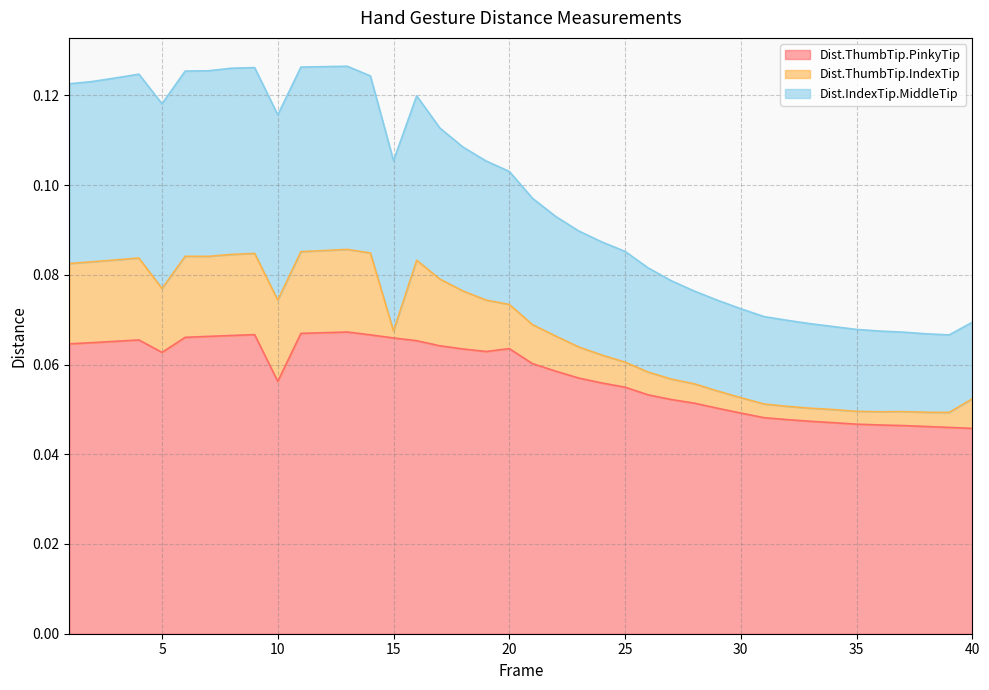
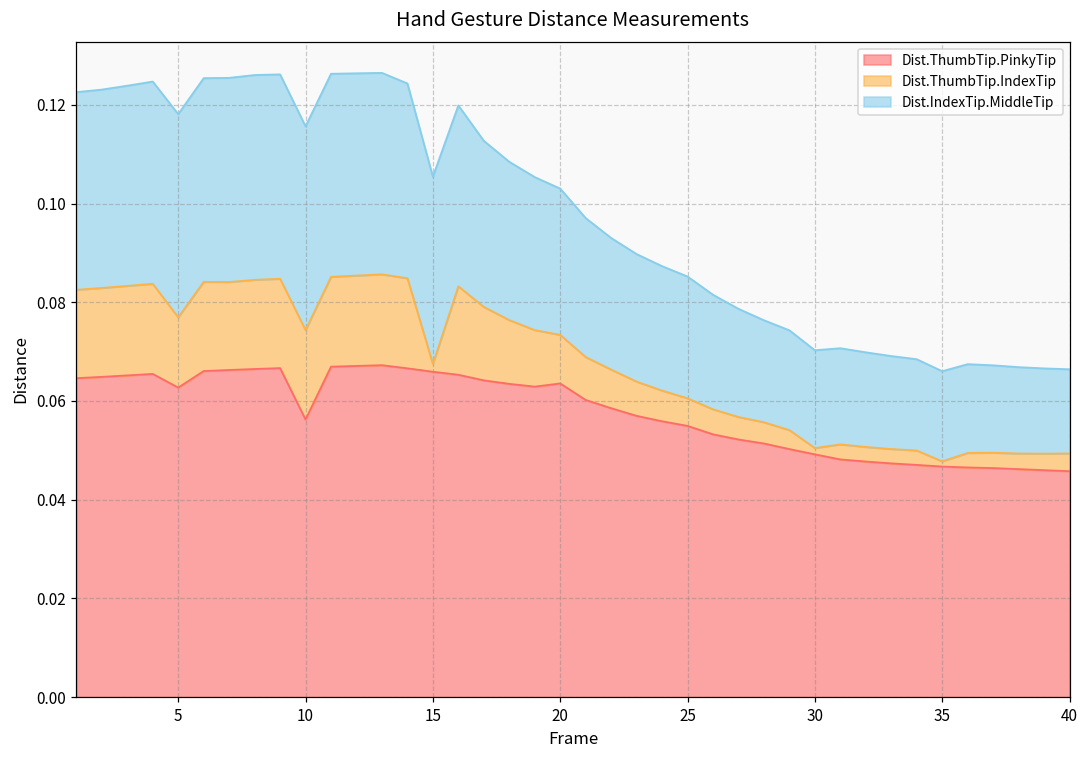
Dist.ThumbTip.IndexTip, 30: 0.003 -> 0.001
Dist.ThumbTip.IndexTip, 35: 0.003 -> 0.001
Dist.ThumbTip.IndexTip, 40: 0.007 -> 0.004
